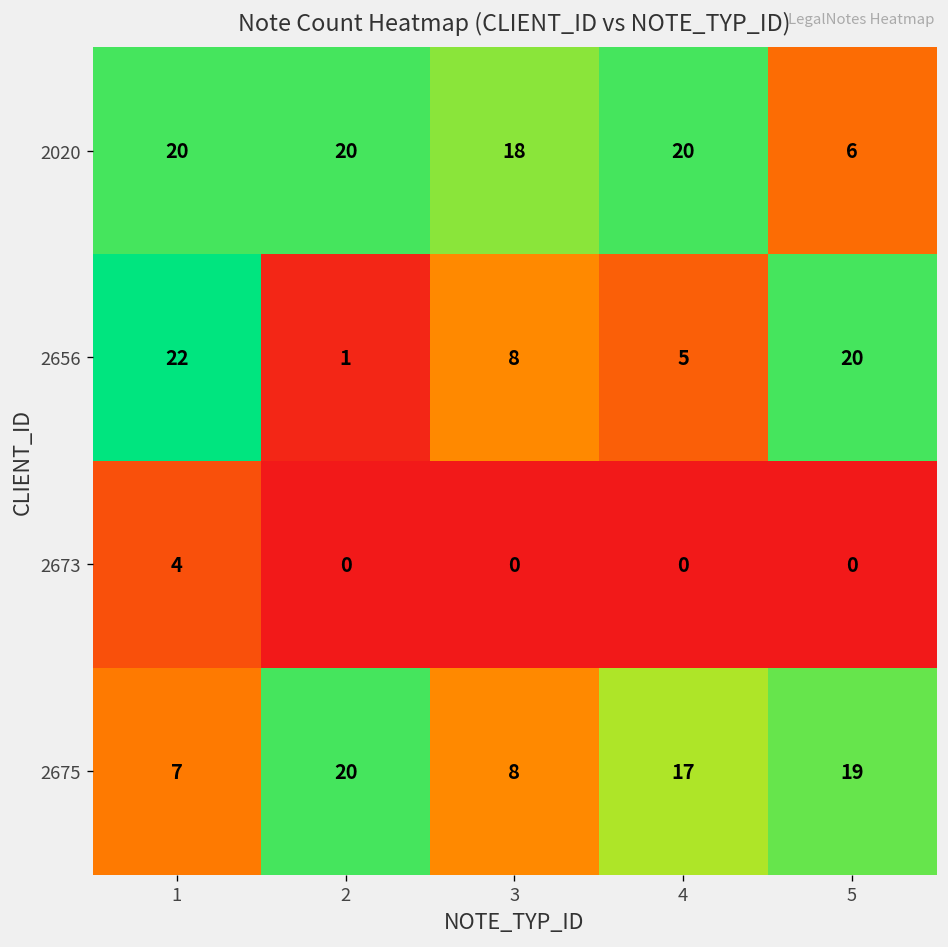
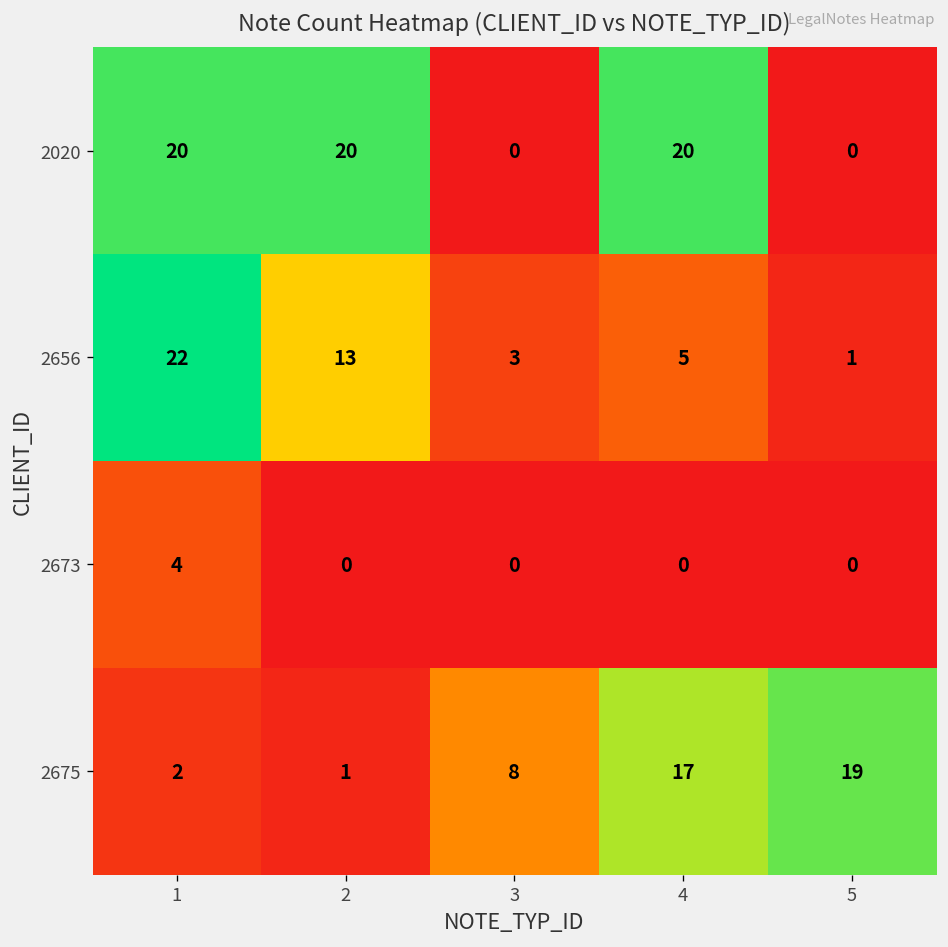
2020, 3: 18 -> 0
2020, 5: 6 -> 0
2656, 2: 1 -> 13
2656, 3: 8 -> 3
2656, 5: 20 -> 1
2675, 1: 7 -> 2
2675, 2: 20 -> 1
